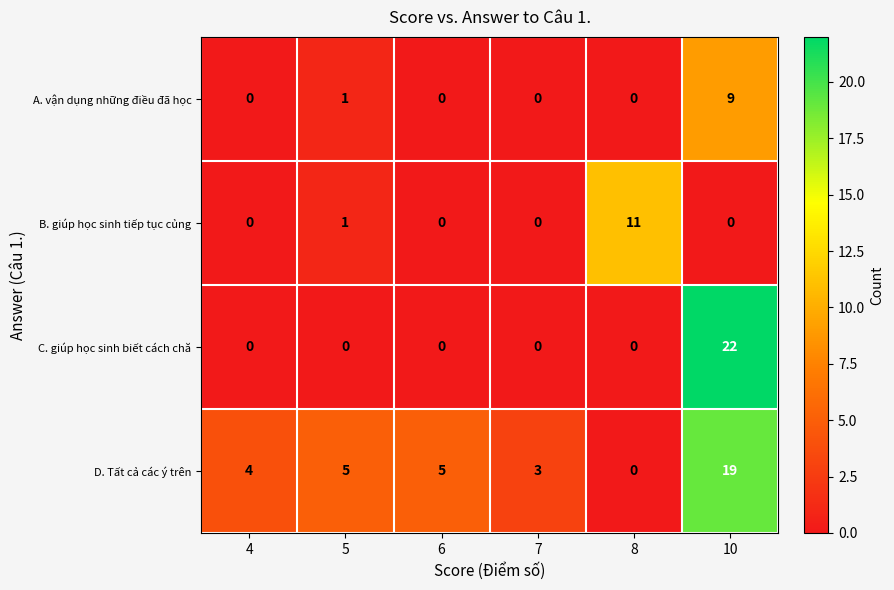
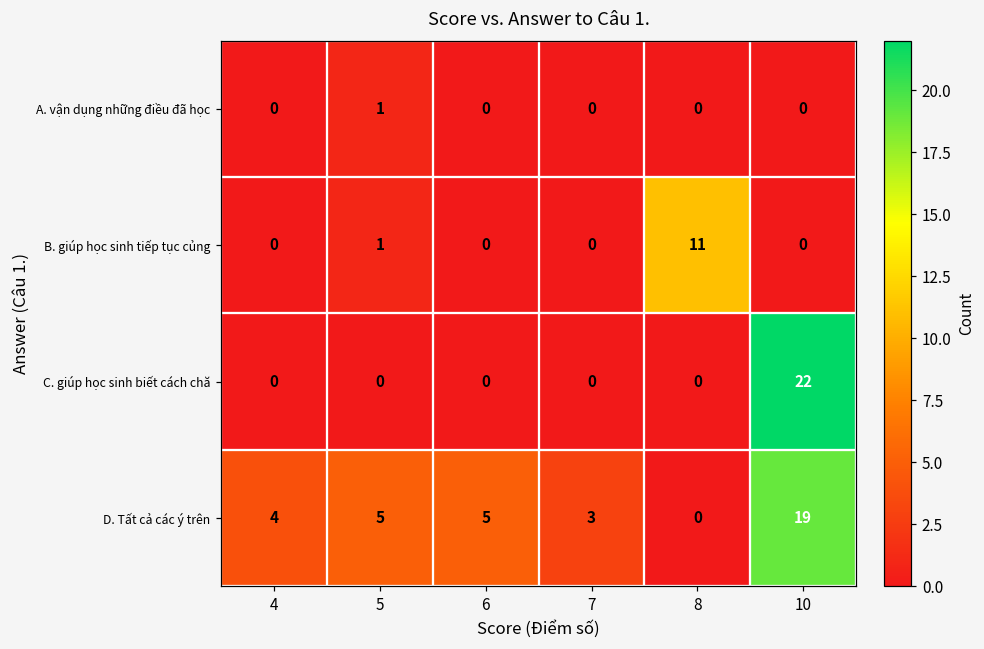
A. vận dụng những điều đã học, 10: 9 -> 0
